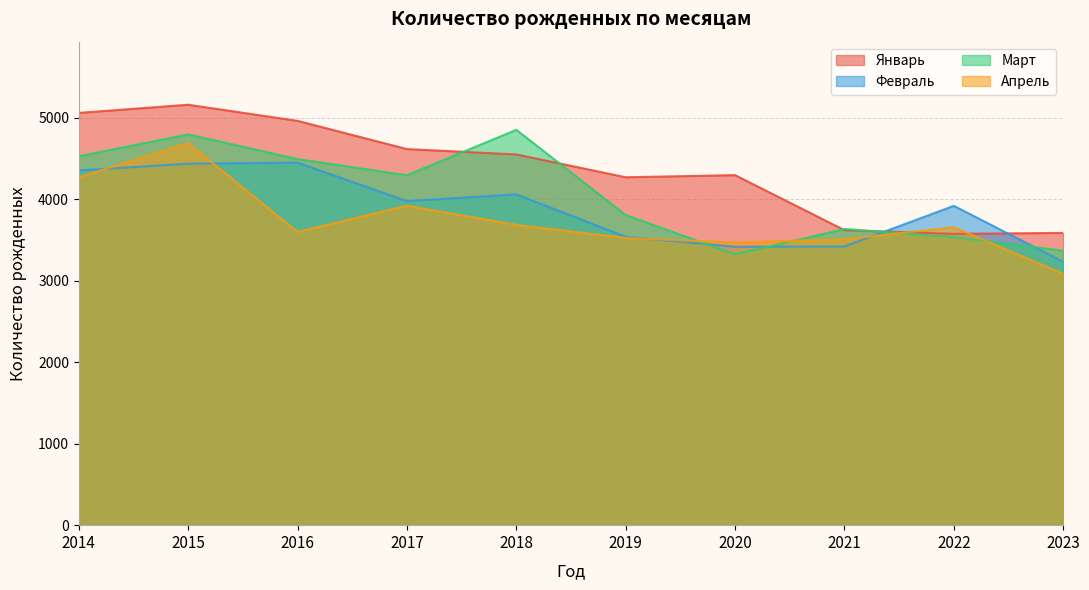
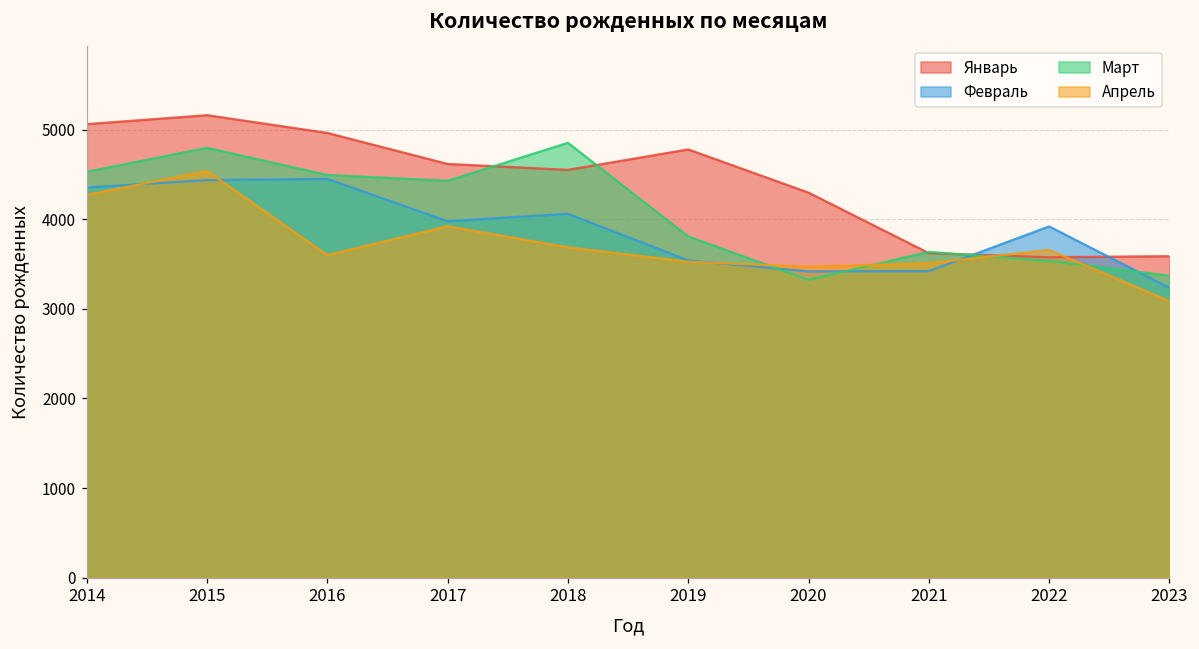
Апрель, 2015: 4700 -> 4500
Март, 2017: 4300 -> 4400
Январь, 2019: 4300 -> 4800
